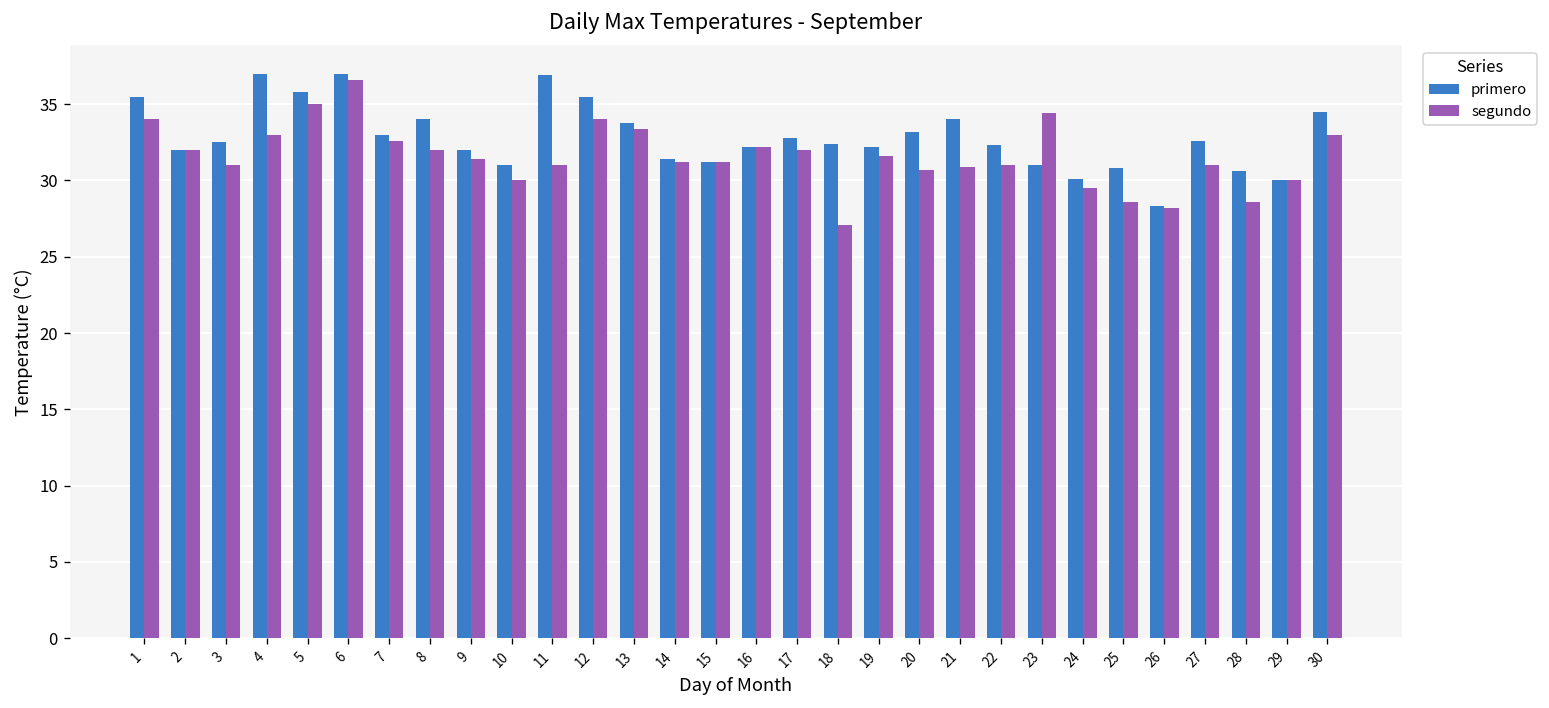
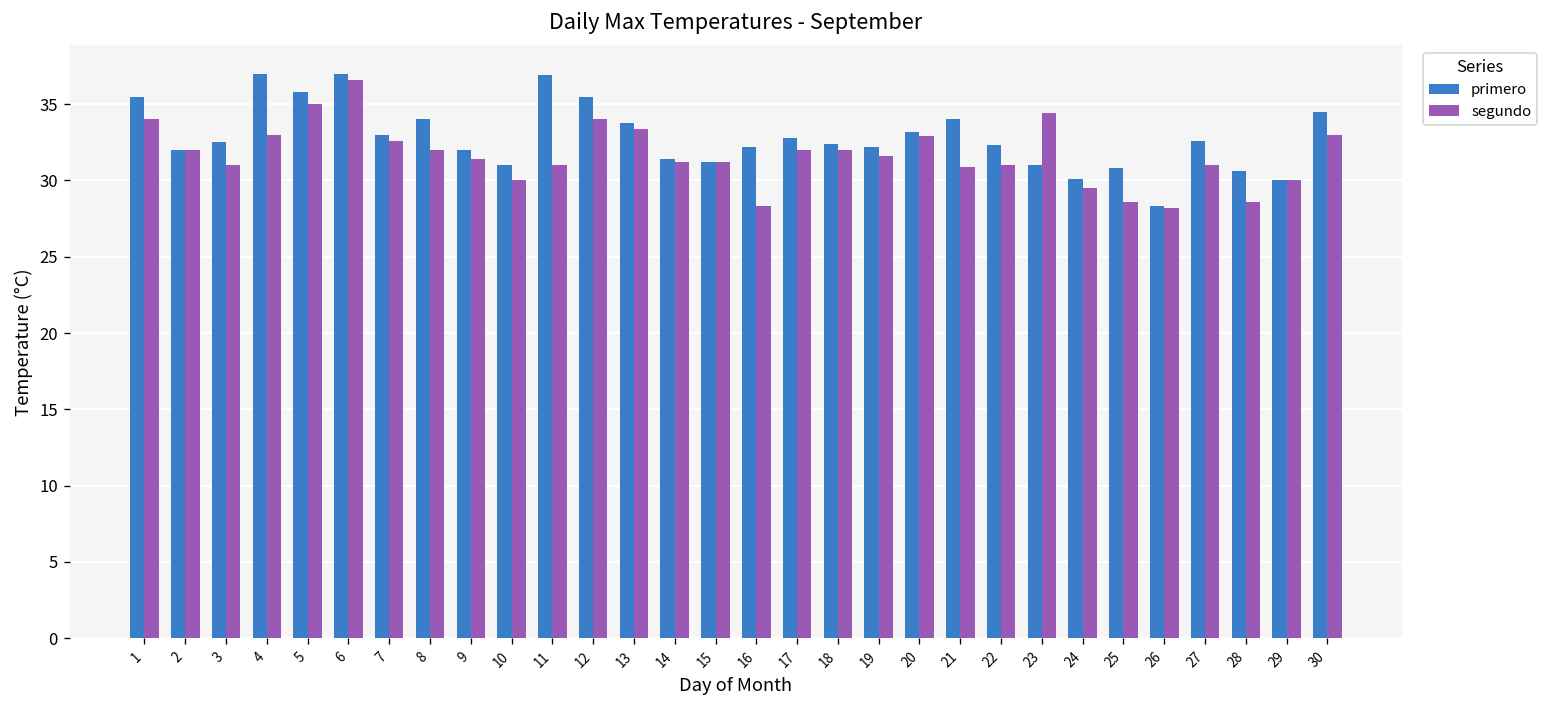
segundo, 16: 32.2 -> 28.3
segundo, 18: 27.1 -> 32.0
segundo, 20: 30.7 -> 32.9
